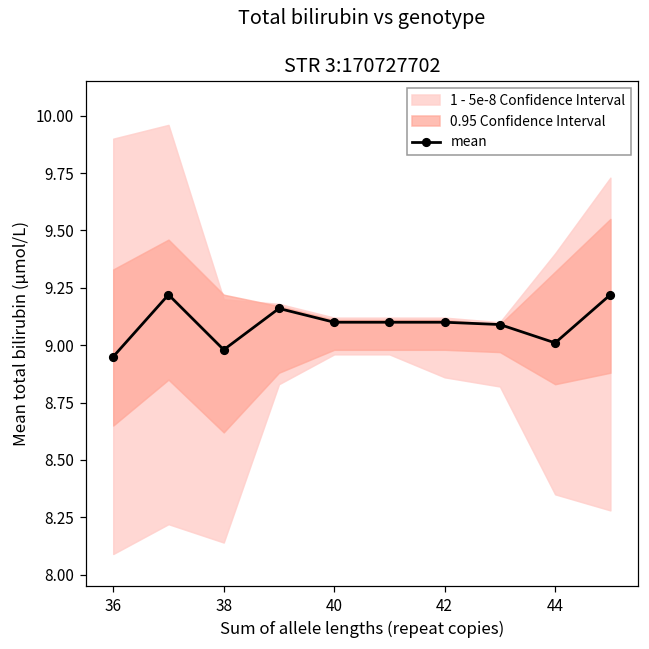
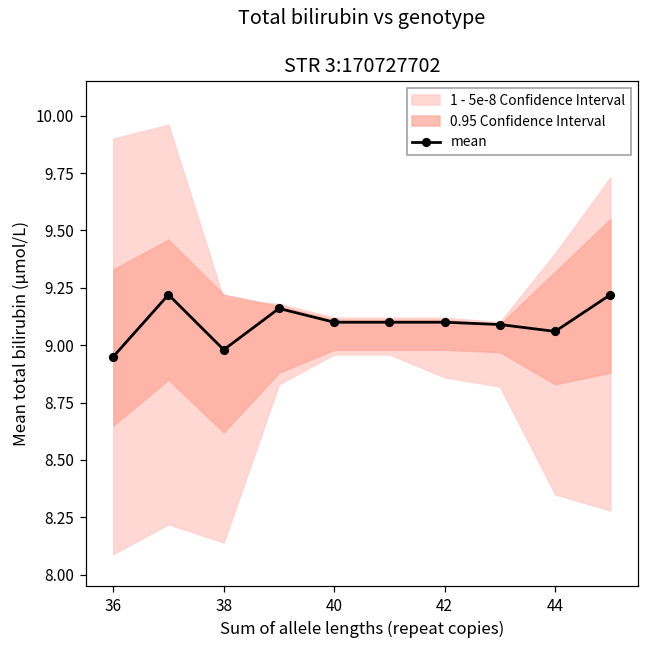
mean, 44: 9.01 -> 9.06
